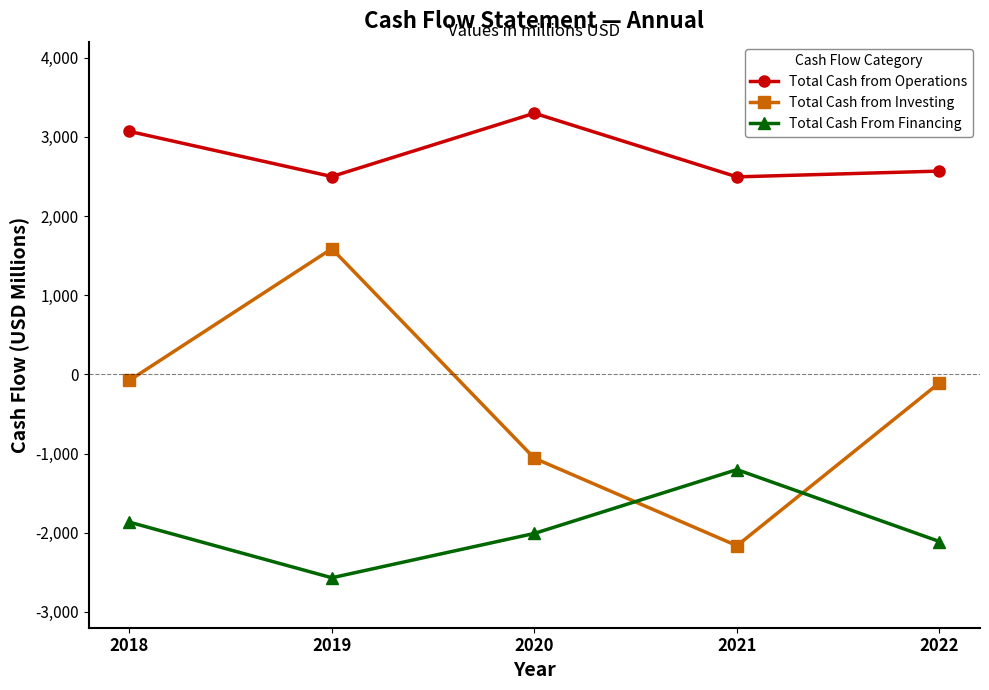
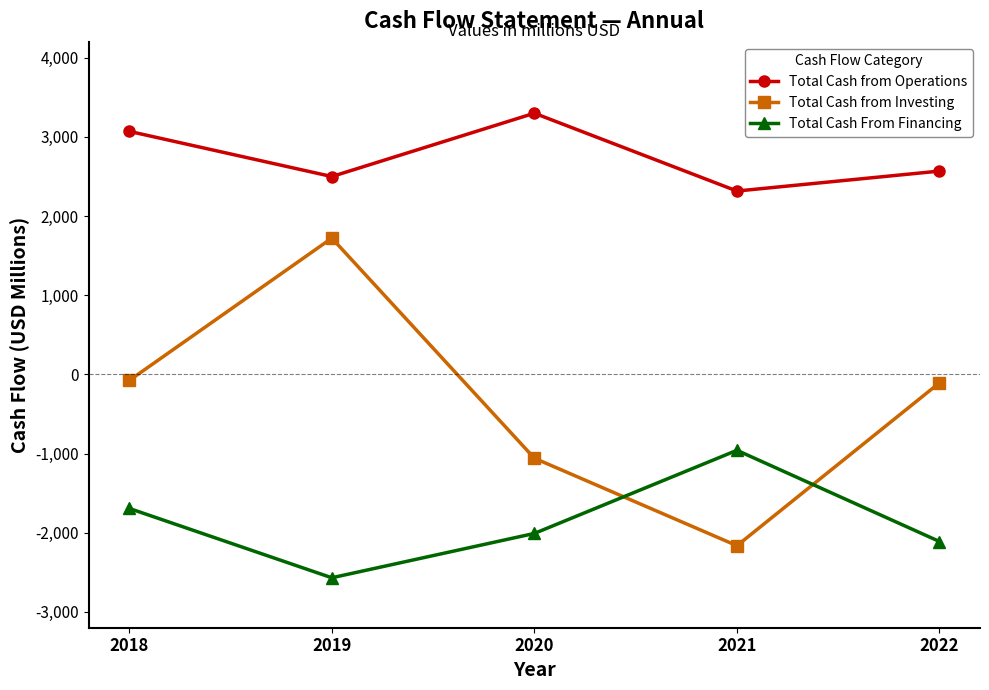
Total Cash From Financing, 2018: -1,900 -> -1,700
Total Cash from Investing, 2019: 1,600 -> 1,700
Total Cash from Operations, 2021: 2,500 -> 2,300
Total Cash From Financing, 2021: -1,200 -> -1,000
